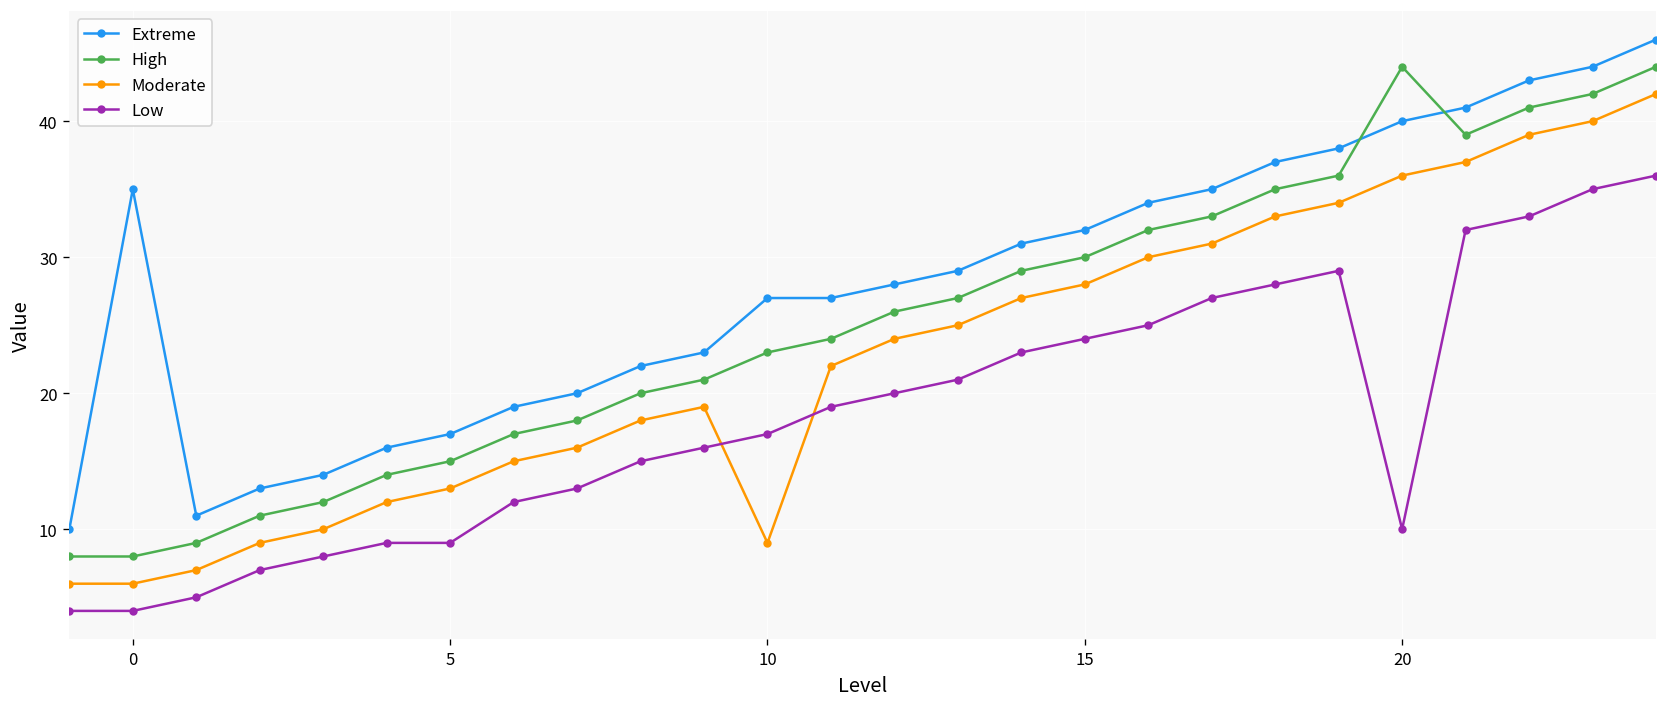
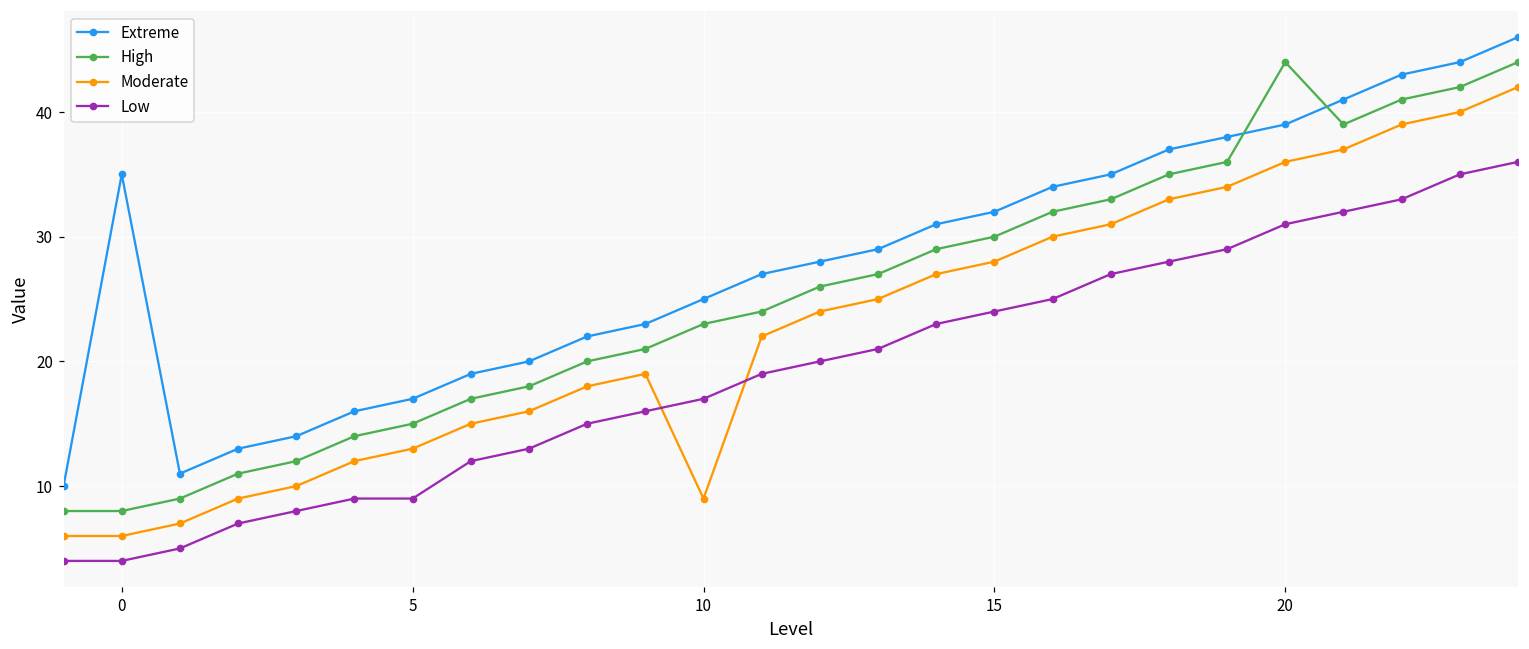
Extreme, 10: 27 -> 25
Extreme, 20: 40 -> 39
Low, 20: 10 -> 31
